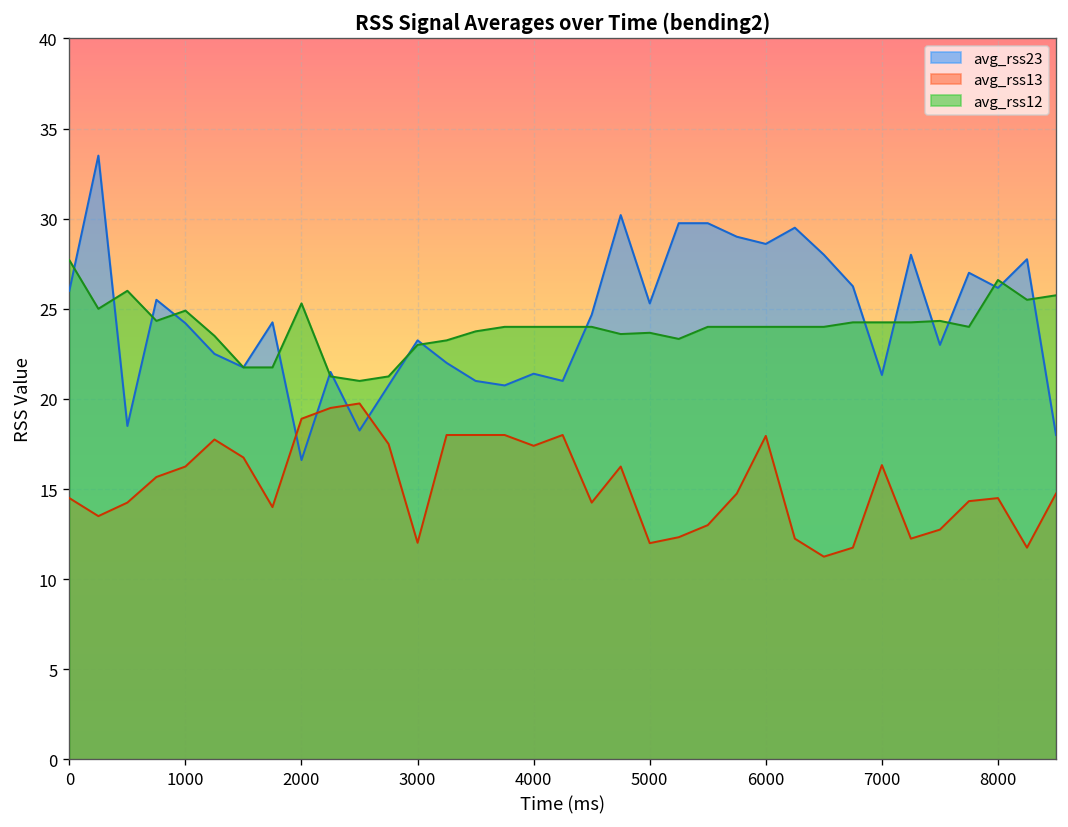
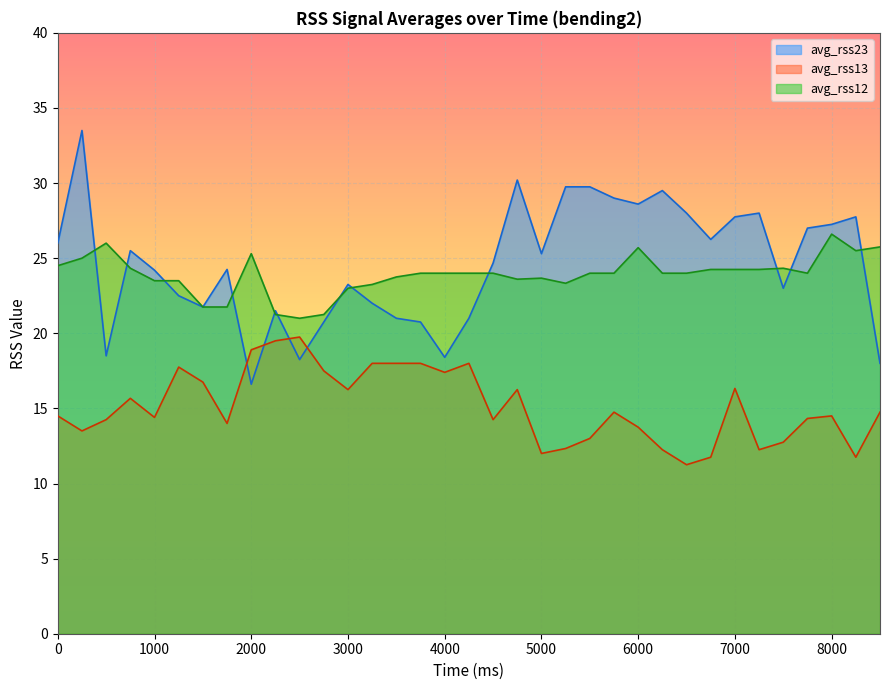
avg_rss12, 0: 27.7 -> 24.5
avg_rss13, 1000: 16.3 -> 14.4
avg_rss12, 1000: 24.9 -> 23.5
avg_rss13, 3000: 12.0 -> 16.3
avg_rss23, 4000: 21.4 -> 18.4
avg_rss13, 6000: 18.0 -> 13.8
avg_rss12, 6000: 24.0 -> 25.7
avg_rss23, 7000: 21.3 -> 27.8
avg_rss23, 8000: 26.2 -> 27.3
